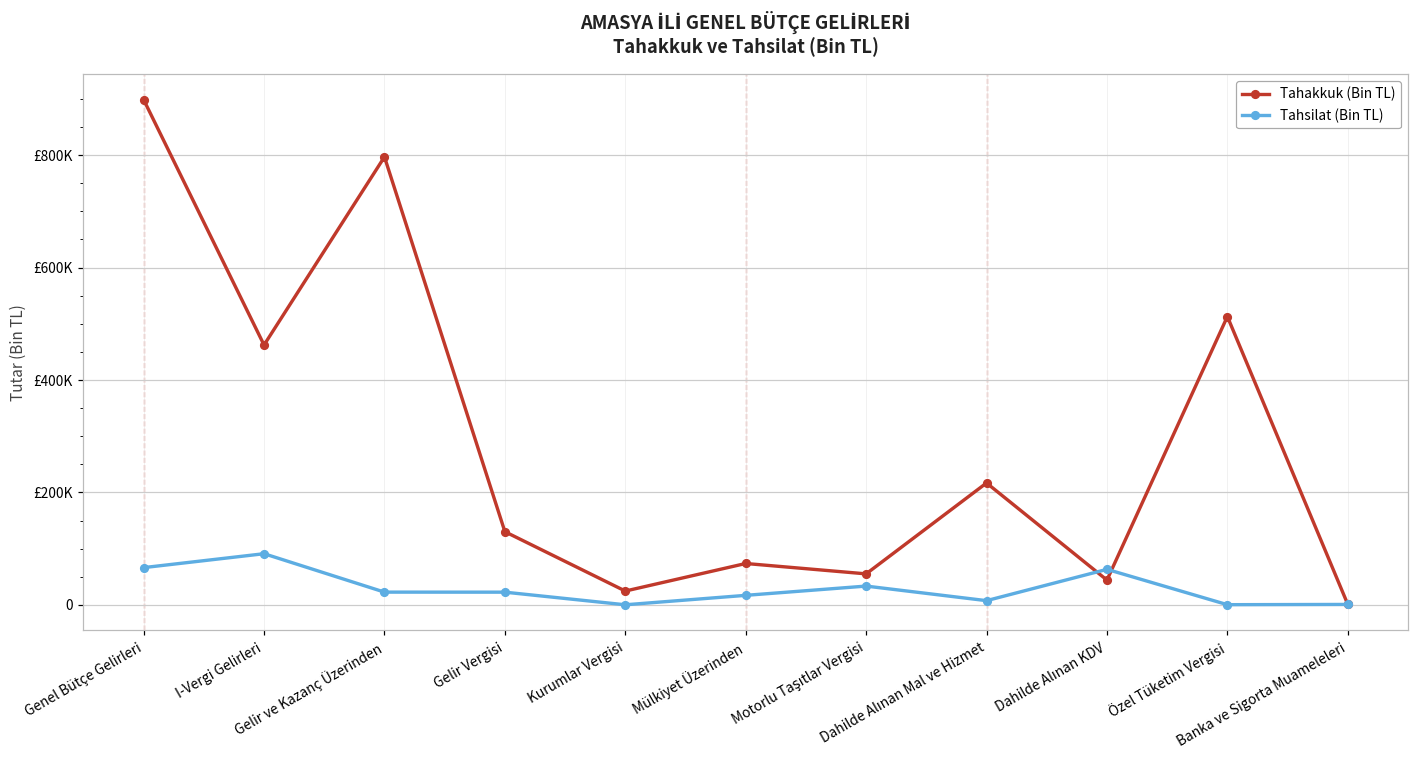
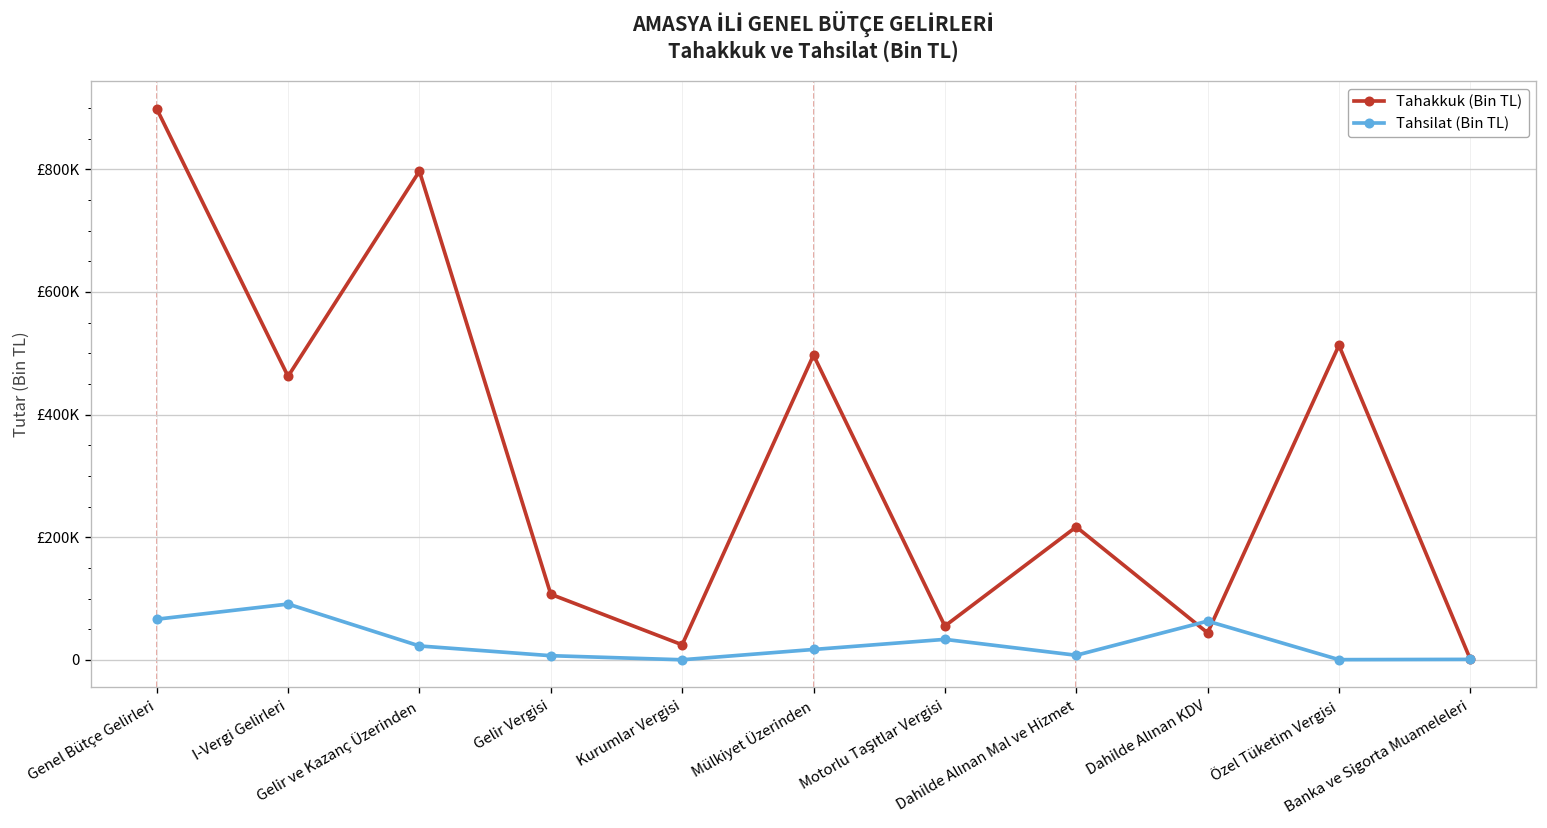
Tahakkuk (Bin TL), Gelir Vergisi: £130000 -> £110000
Tahsilat (Bin TL), Gelir Vergisi: £20000 -> £10000
Tahakkuk (Bin TL), Mülkiyet Üzerinden: £70000 -> £500000
